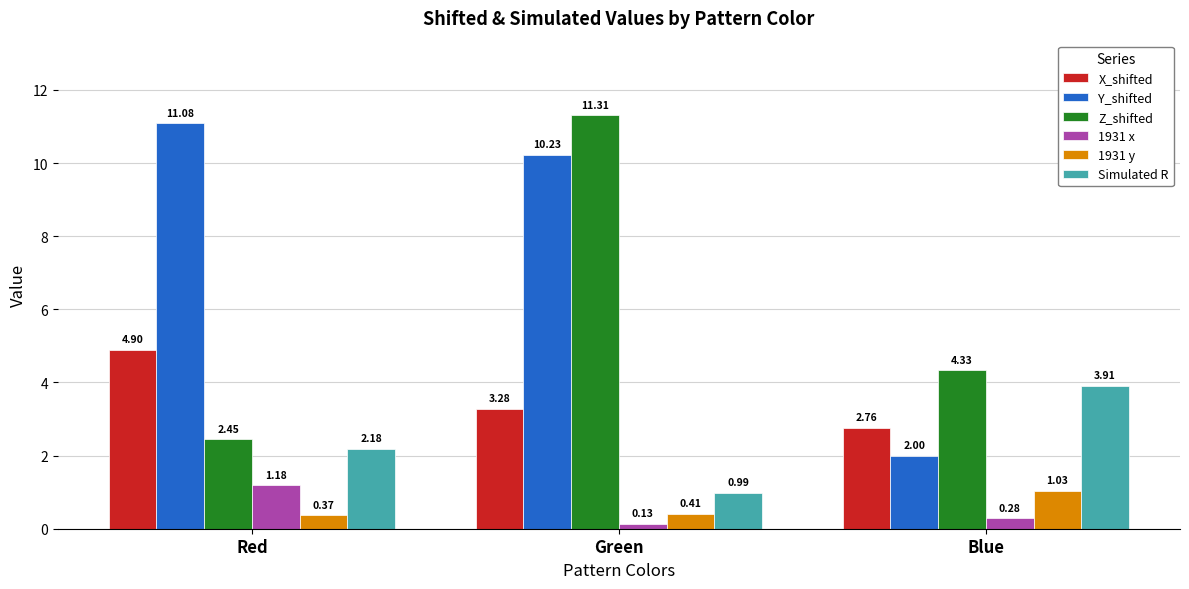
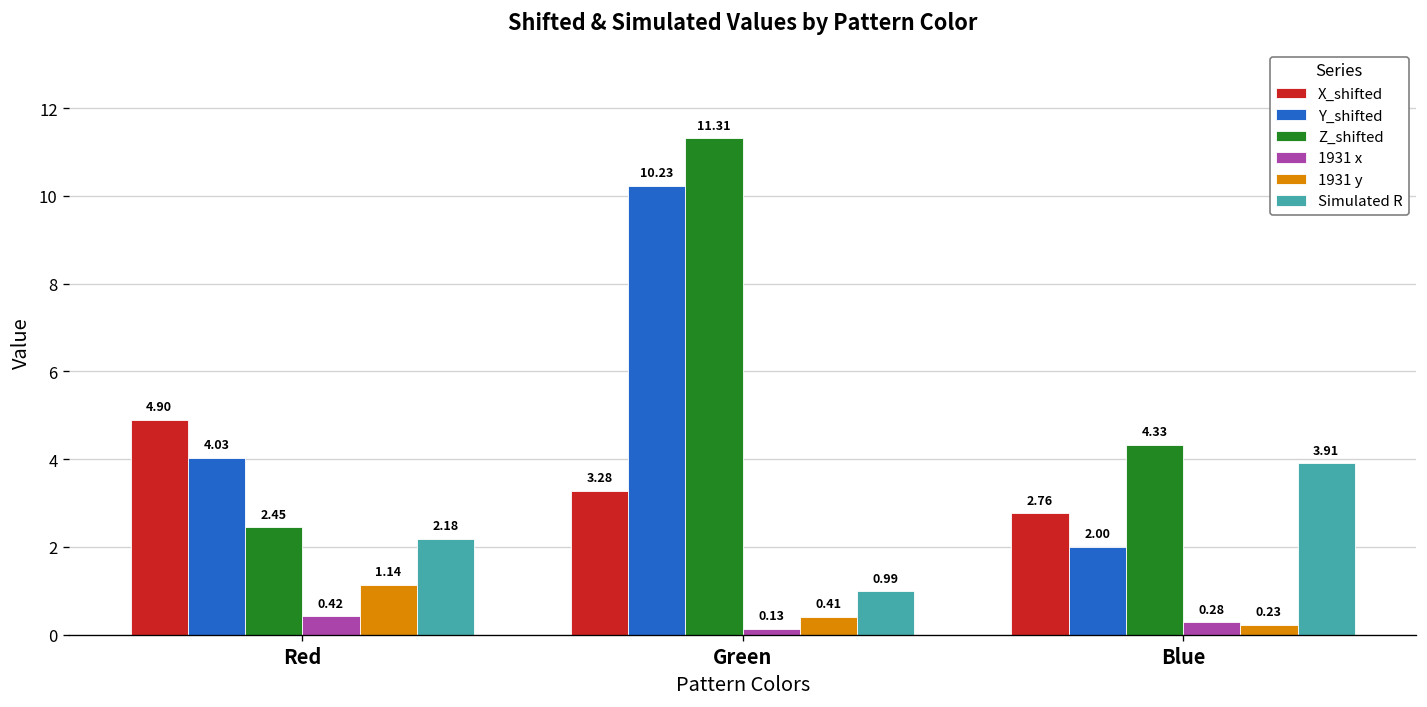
Y_shifted, Red: 11.08 -> 4.03
1931 x, Red: 1.18 -> 0.42
1931 y, Red: 0.37 -> 1.14
1931 y, Blue: 1.03 -> 0.23
